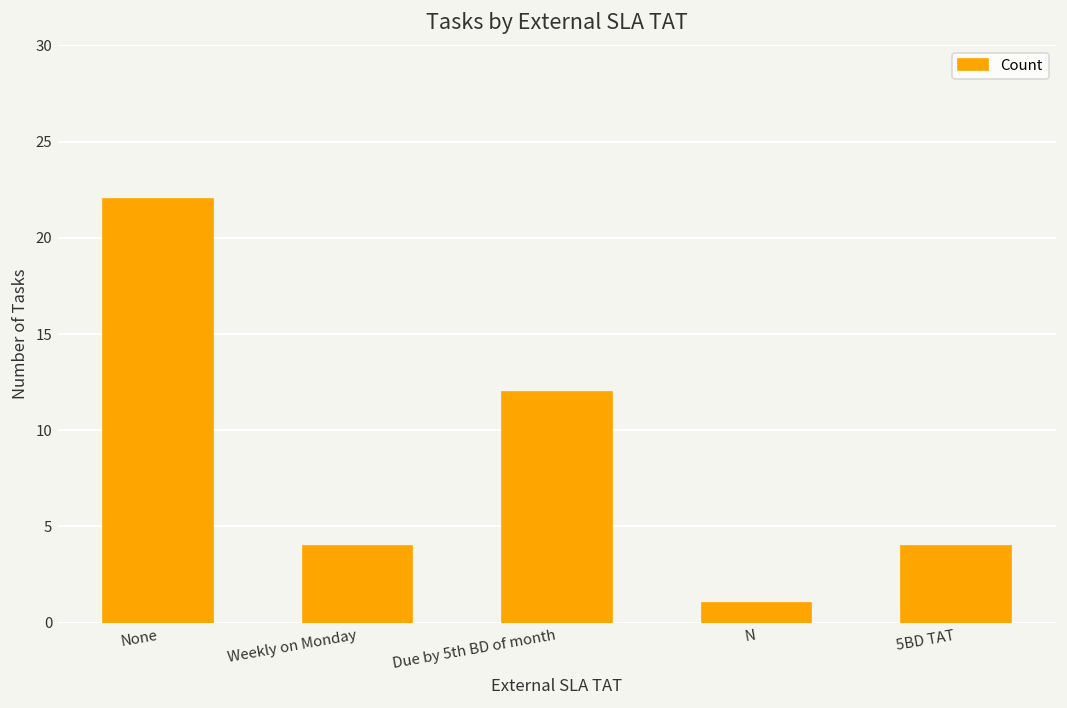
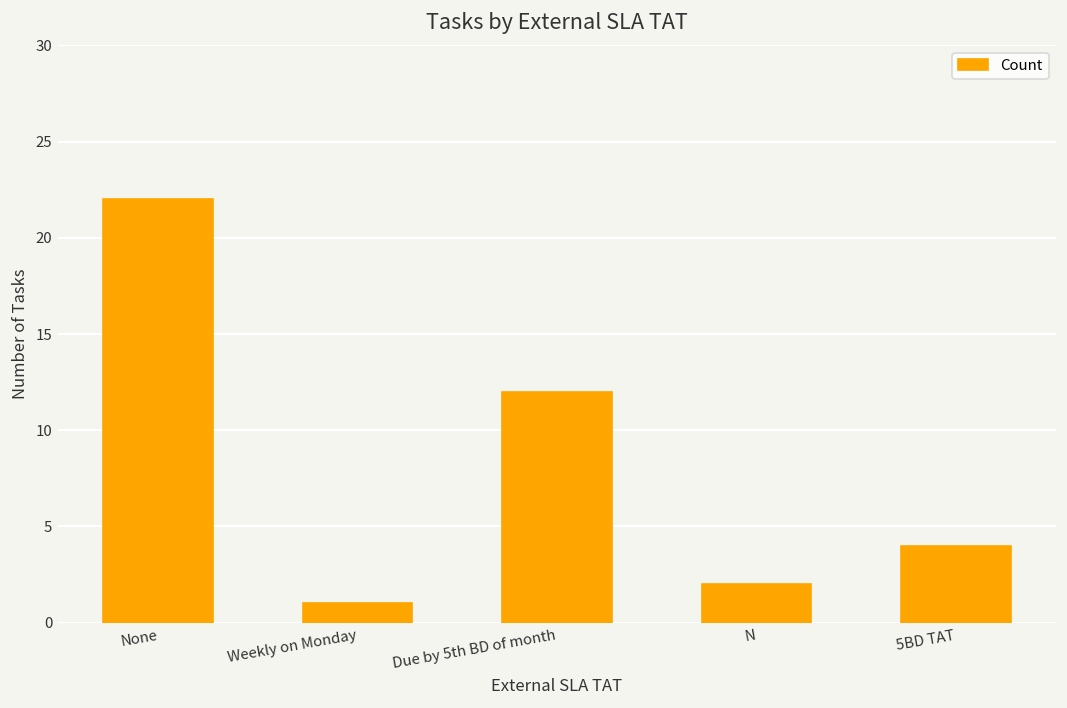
Weekly on Monday: 4 -> 1
N: 1 -> 2
